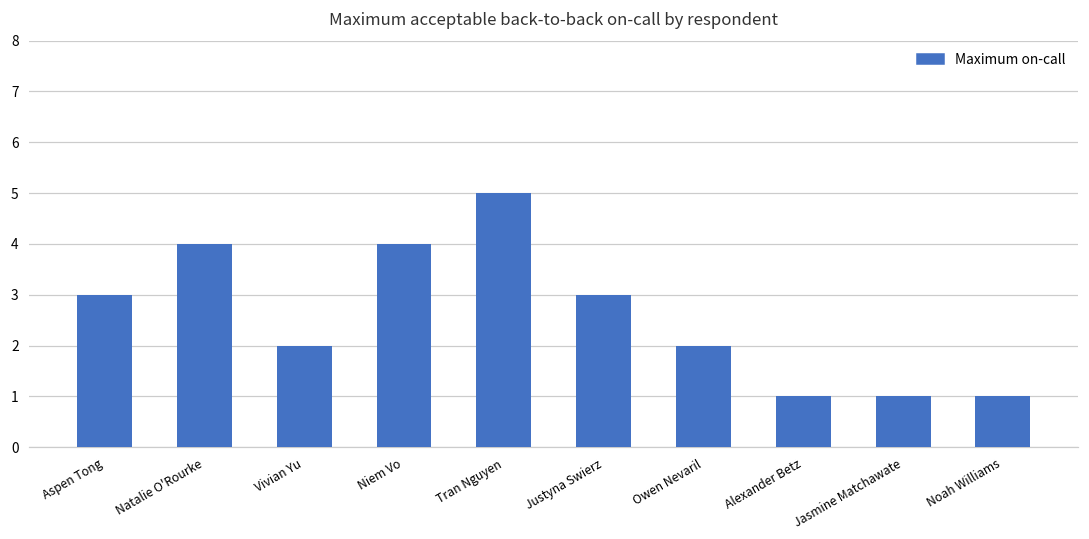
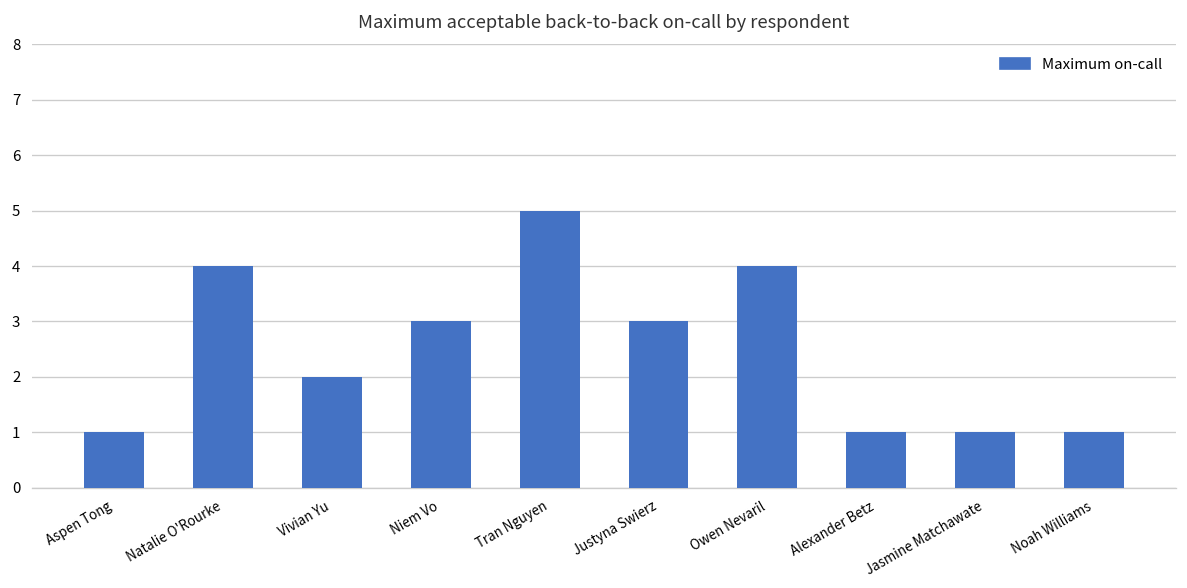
Aspen Tong: 3 -> 1
Niem Vo: 4 -> 3
Owen Nevaril: 2 -> 4
